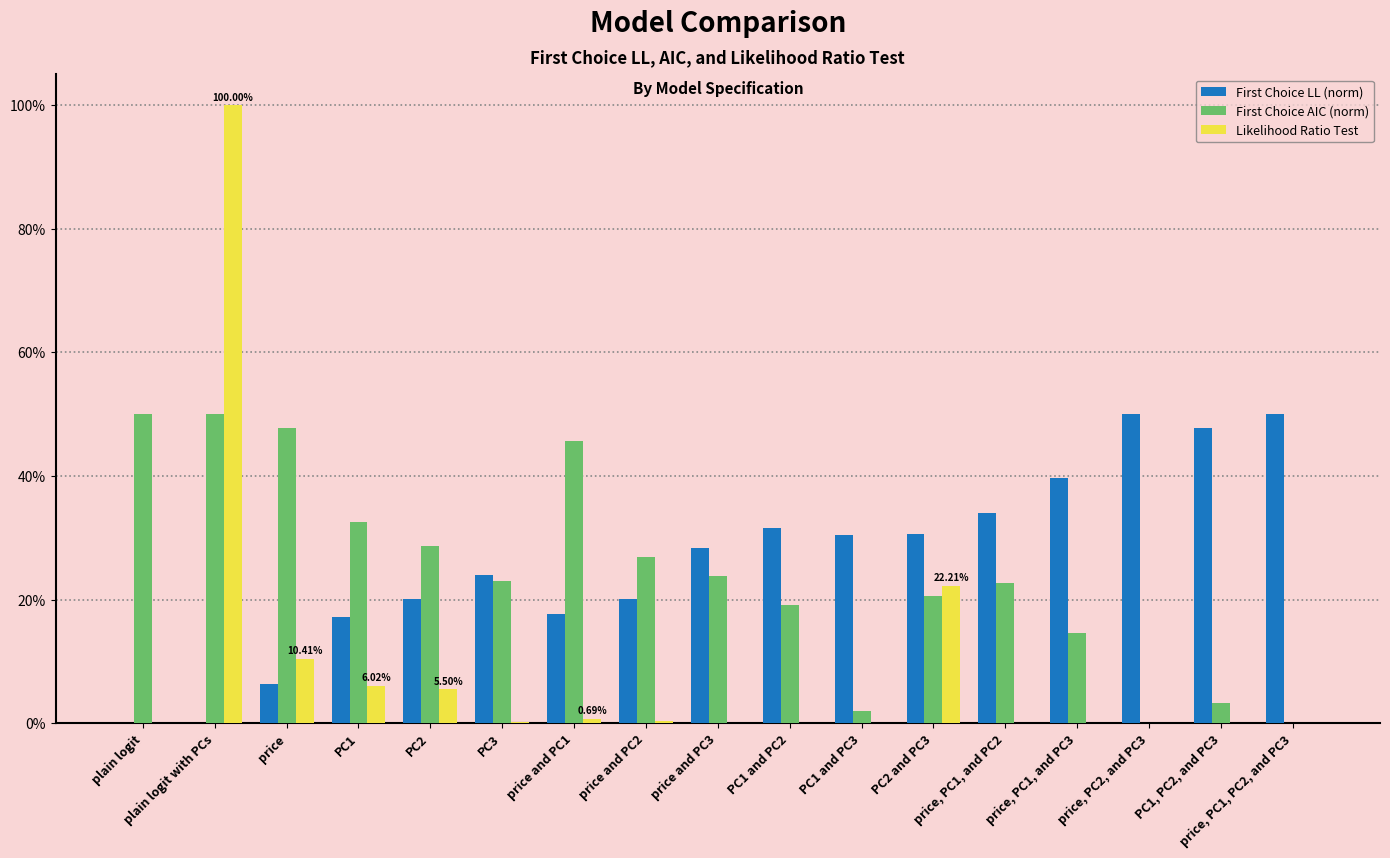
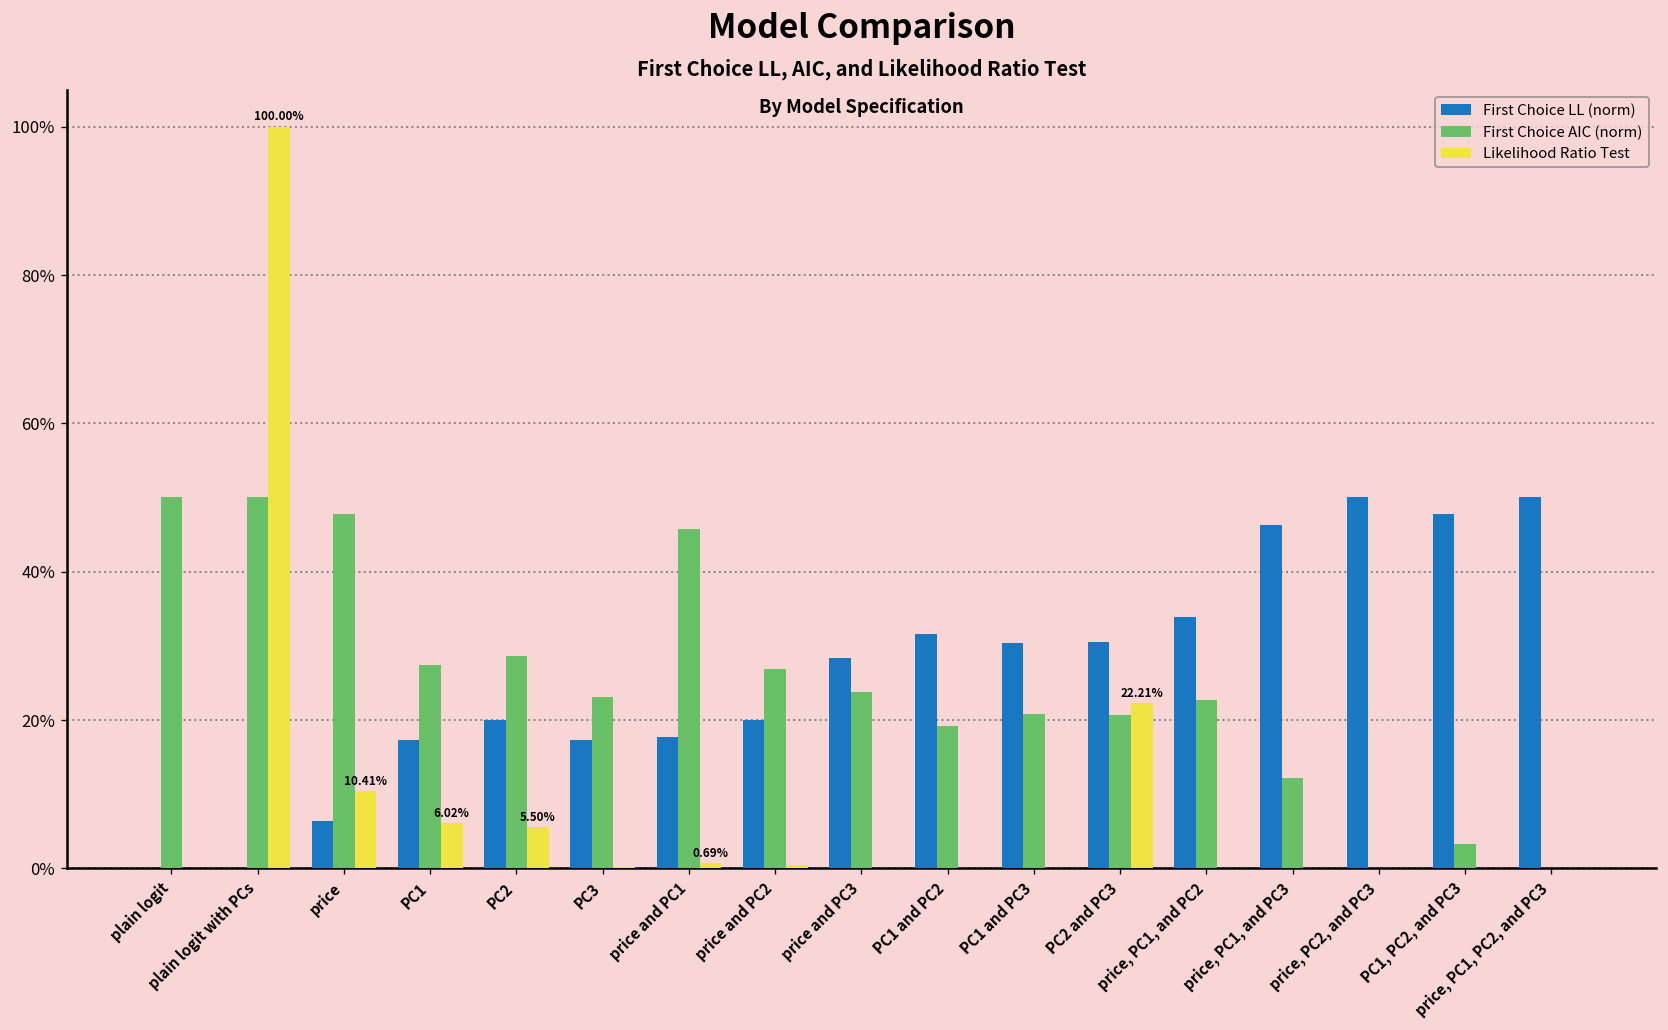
First Choice AIC (norm), PC1: 33% -> 27%
First Choice LL (norm), PC3: 24% -> 17%
First Choice AIC (norm), PC1 and PC3: 2% -> 21%
First Choice LL (norm), price, PC1, and PC3: 40% -> 46%
First Choice AIC (norm), price, PC1, and PC3: 15% -> 12%
